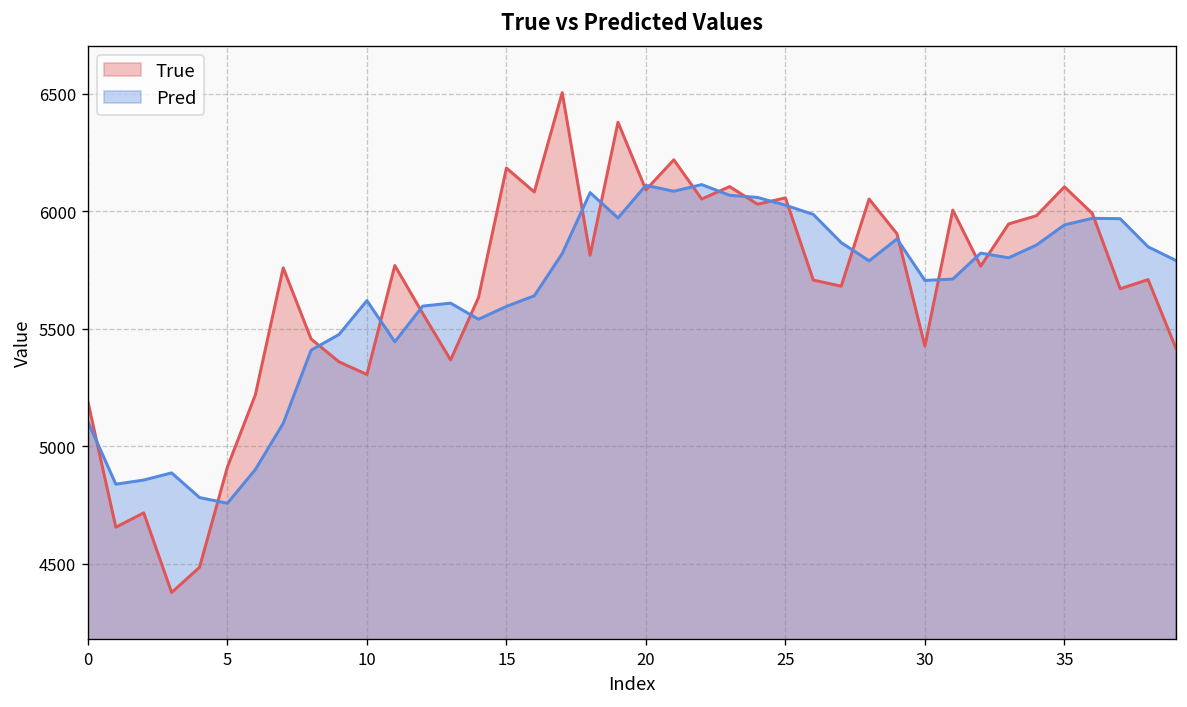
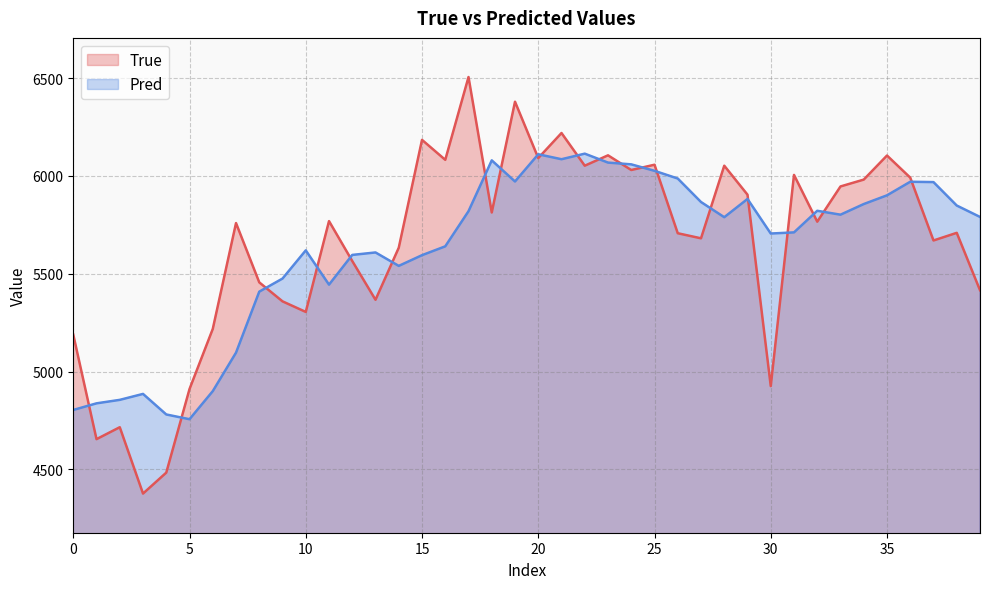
Pred, 0: 5100 -> 4800
True, 30: 5430 -> 4930
Pred, 35: 5940 -> 5900
